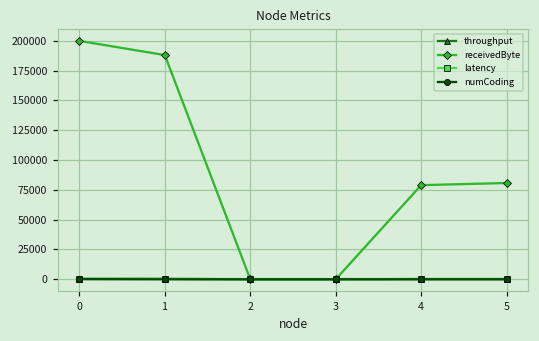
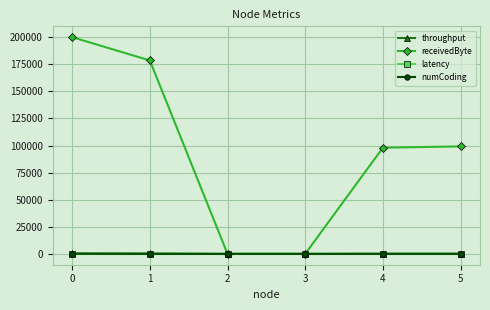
receivedByte, 1: 188000 -> 179000
receivedByte, 4: 79000 -> 98000
receivedByte, 5: 81000 -> 99000
